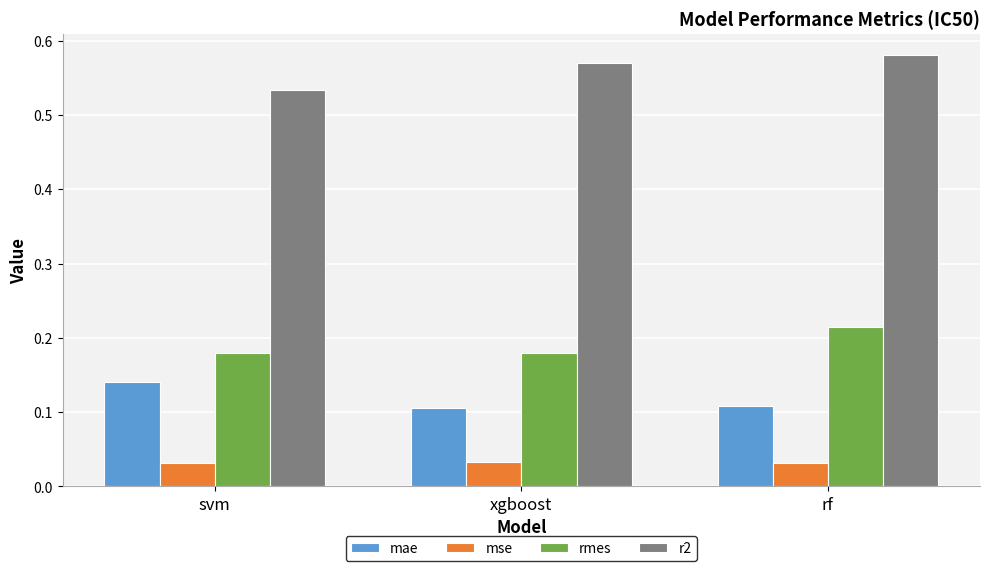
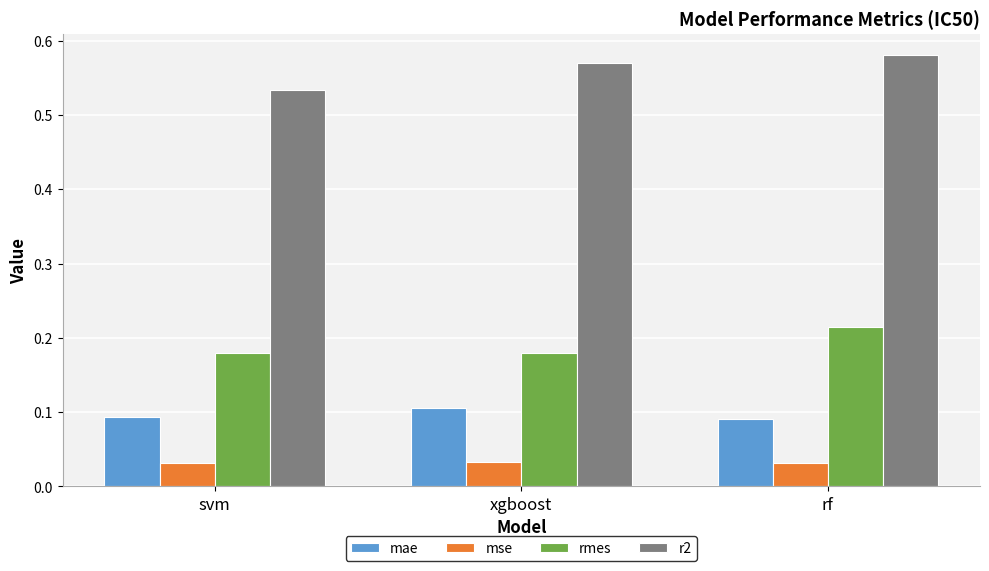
mae, svm: 0.14 -> 0.09
mae, rf: 0.11 -> 0.09
